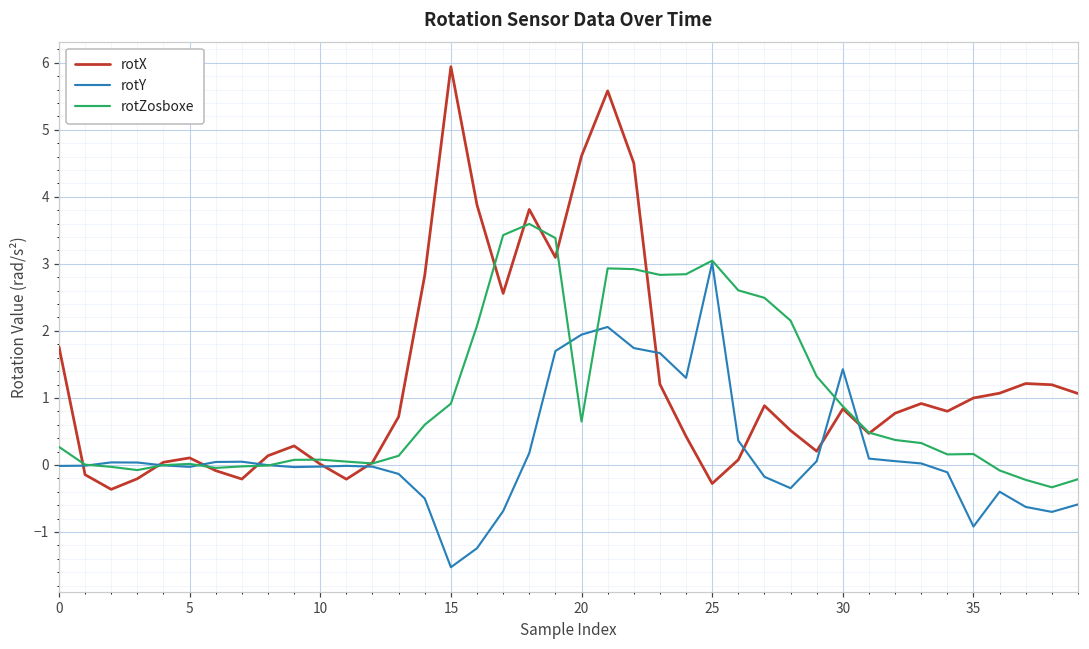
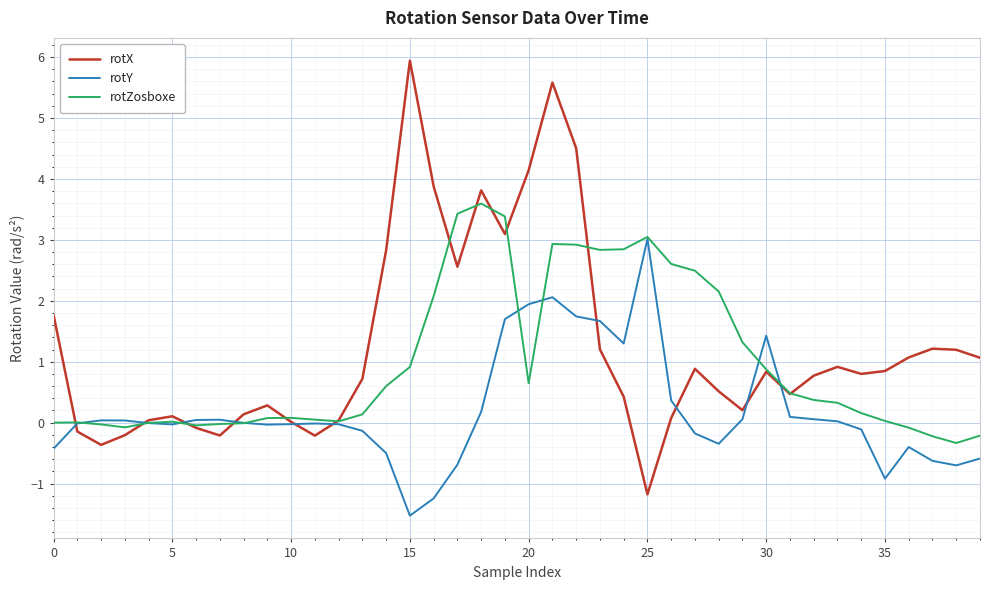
rotY, 0: 0.0 -> -0.4
rotZosboxe, 0: 0.3 -> 0.0
rotX, 20: 4.6 -> 4.1
rotX, 25: -0.3 -> -1.2
rotX, 35: 1.0 -> 0.8
rotZosboxe, 35: 0.2 -> 0.0
